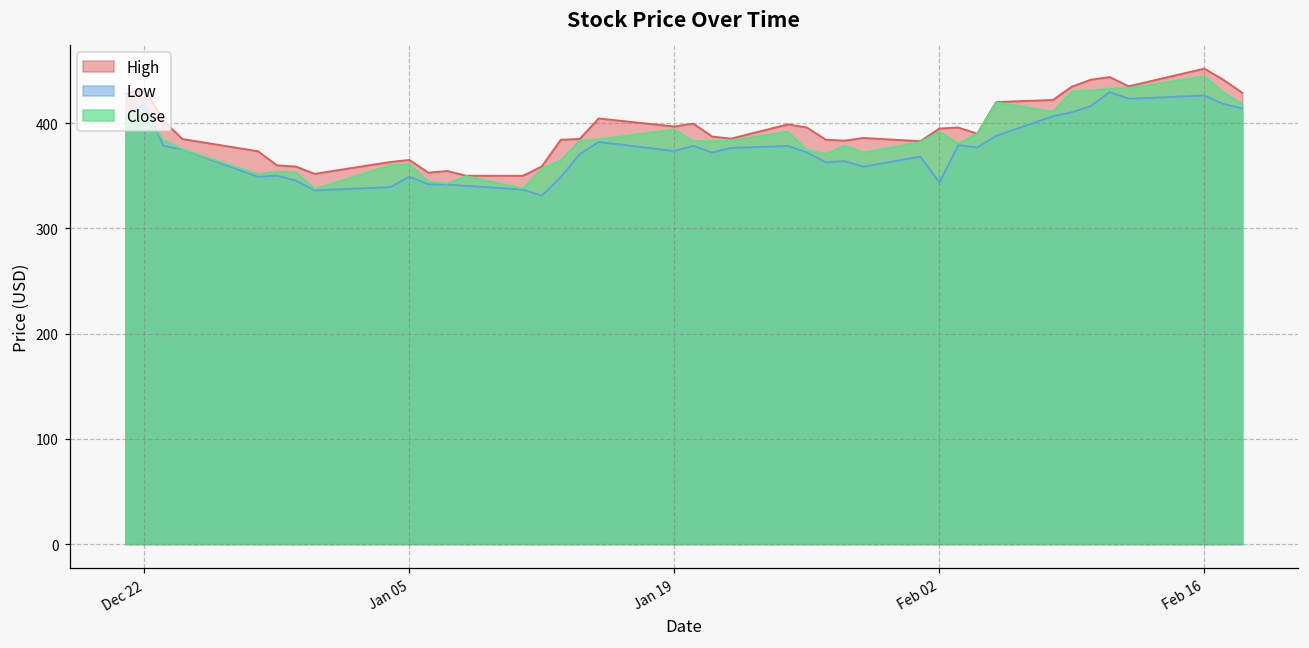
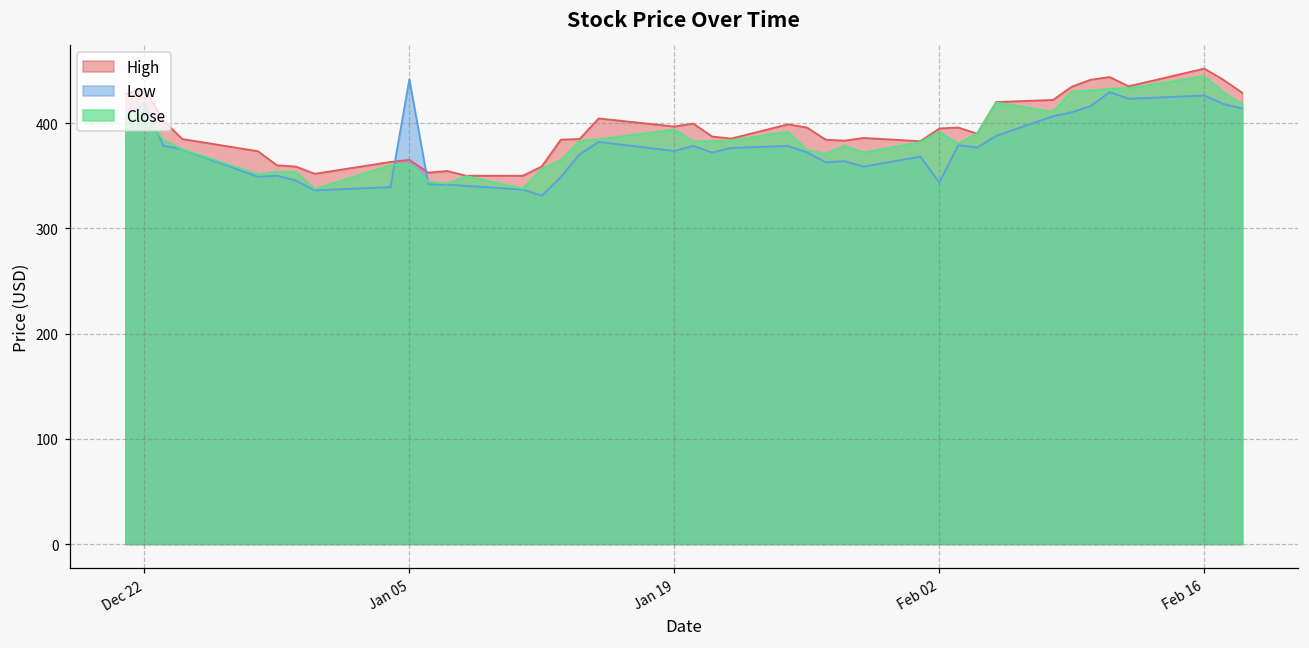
Low, Jan 05: 350 -> 440
